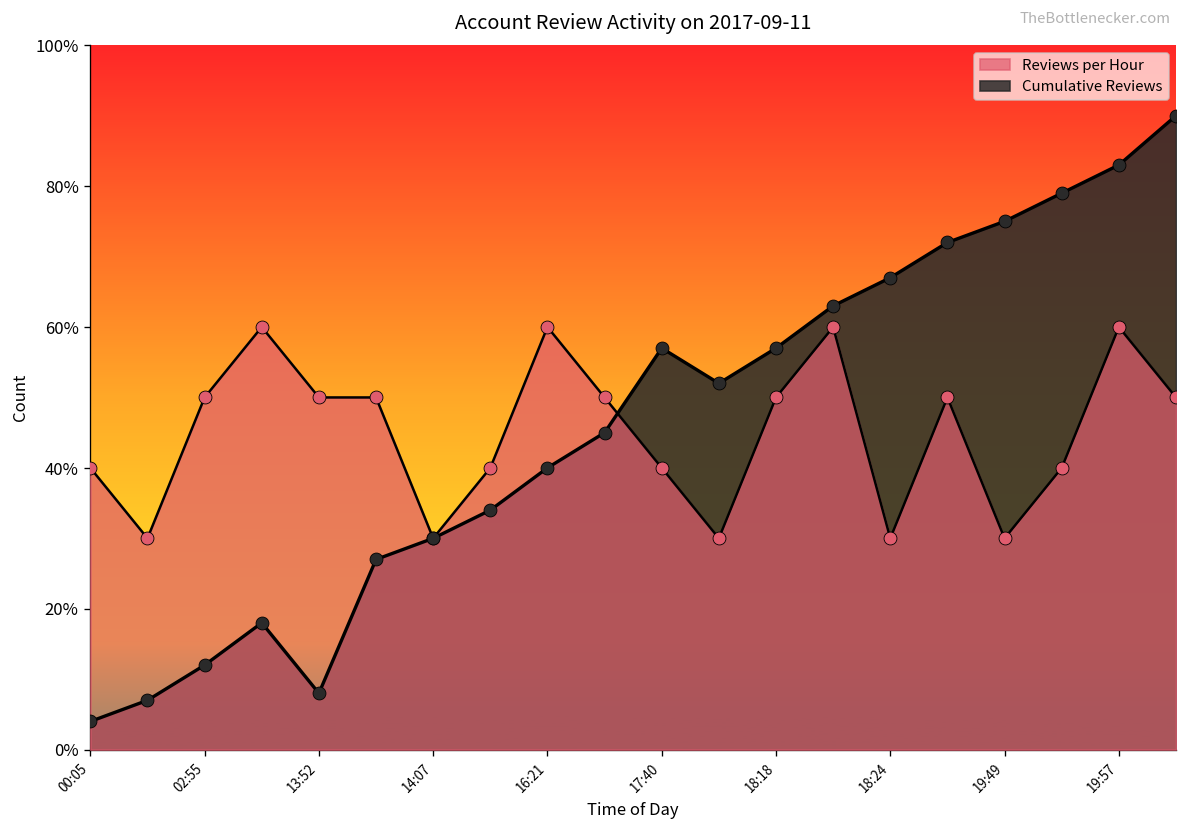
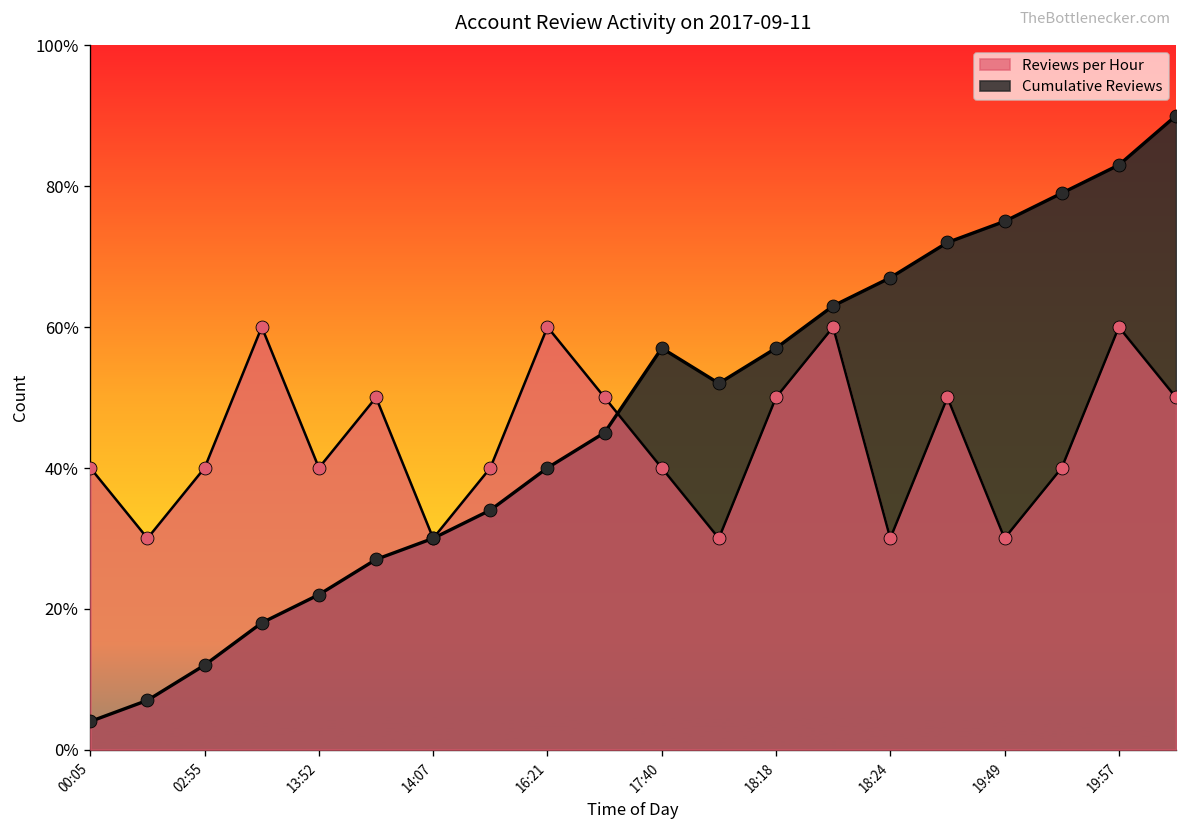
Reviews per Hour, 02:55: 50% -> 40%
Reviews per Hour, 13:52: 50% -> 40%
Cumulative Reviews, 13:52: 8% -> 22%
